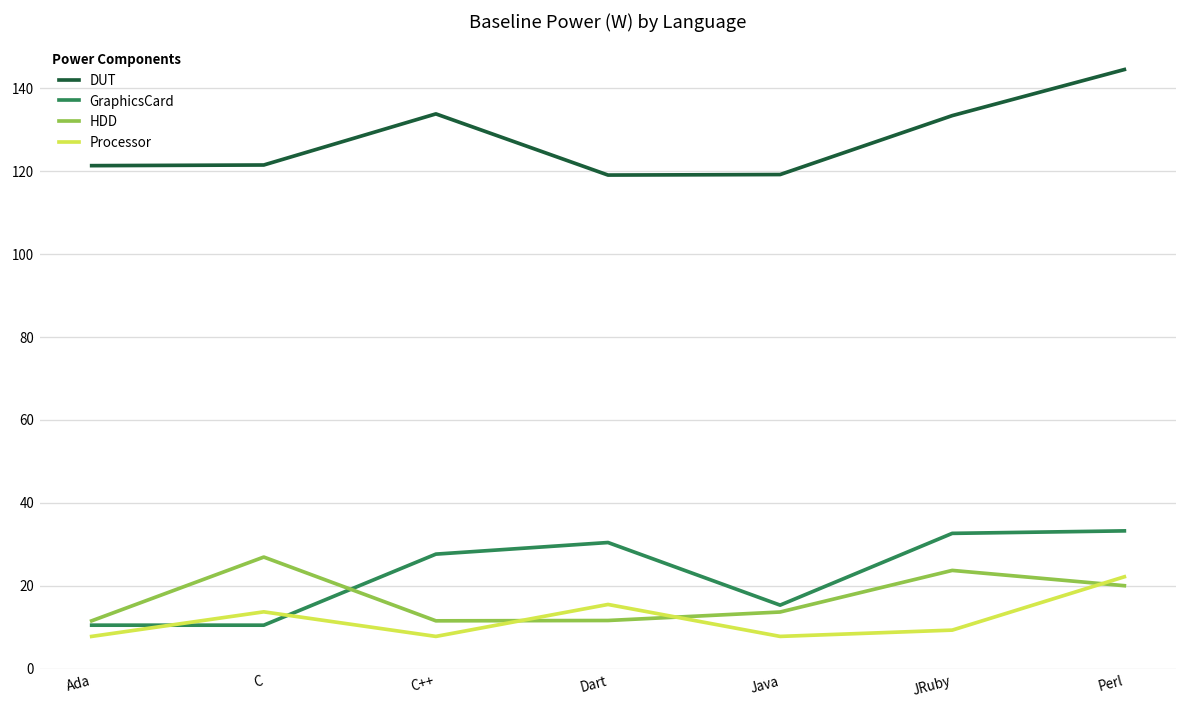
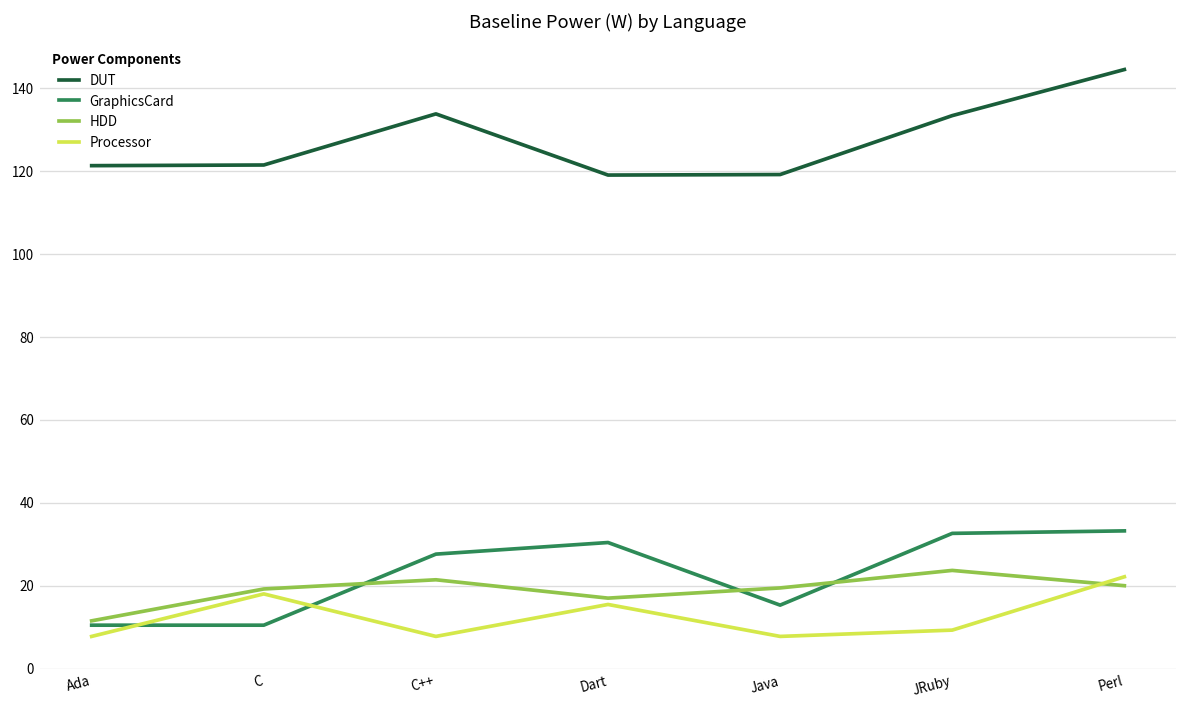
HDD, C: 27 -> 19
Processor, C: 14 -> 18
HDD, C++: 12 -> 21
HDD, Dart: 12 -> 17
HDD, Java: 14 -> 19
